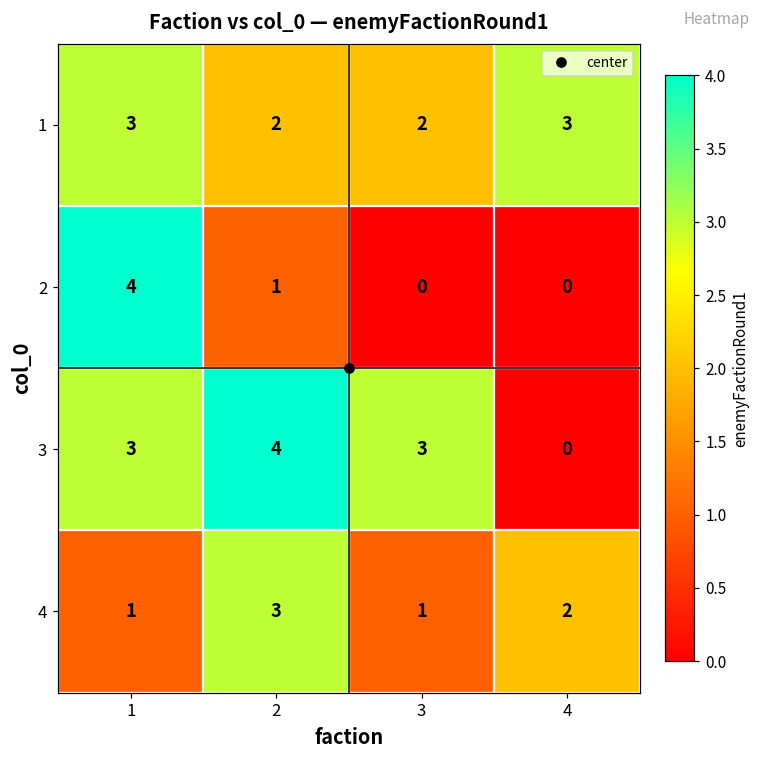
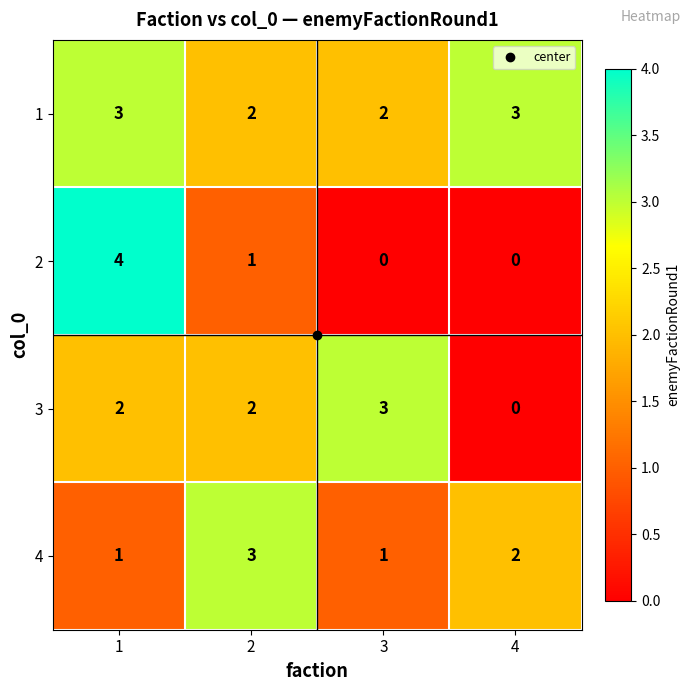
3, 1: 3 -> 2
3, 2: 4 -> 2
